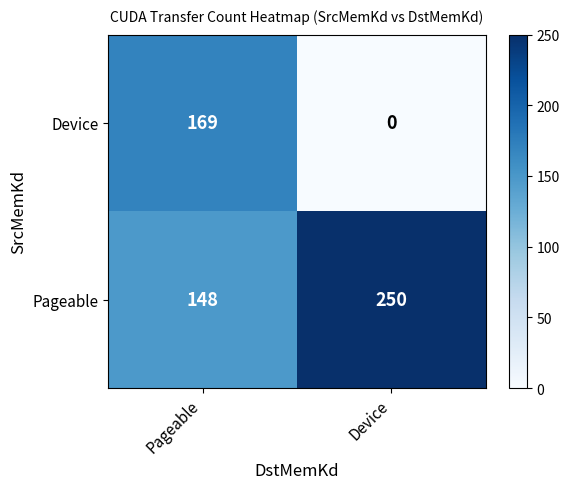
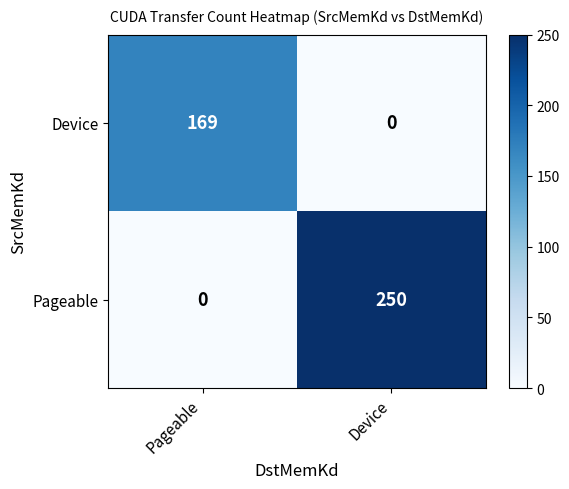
Pageable, Pageable: 148 -> 0
